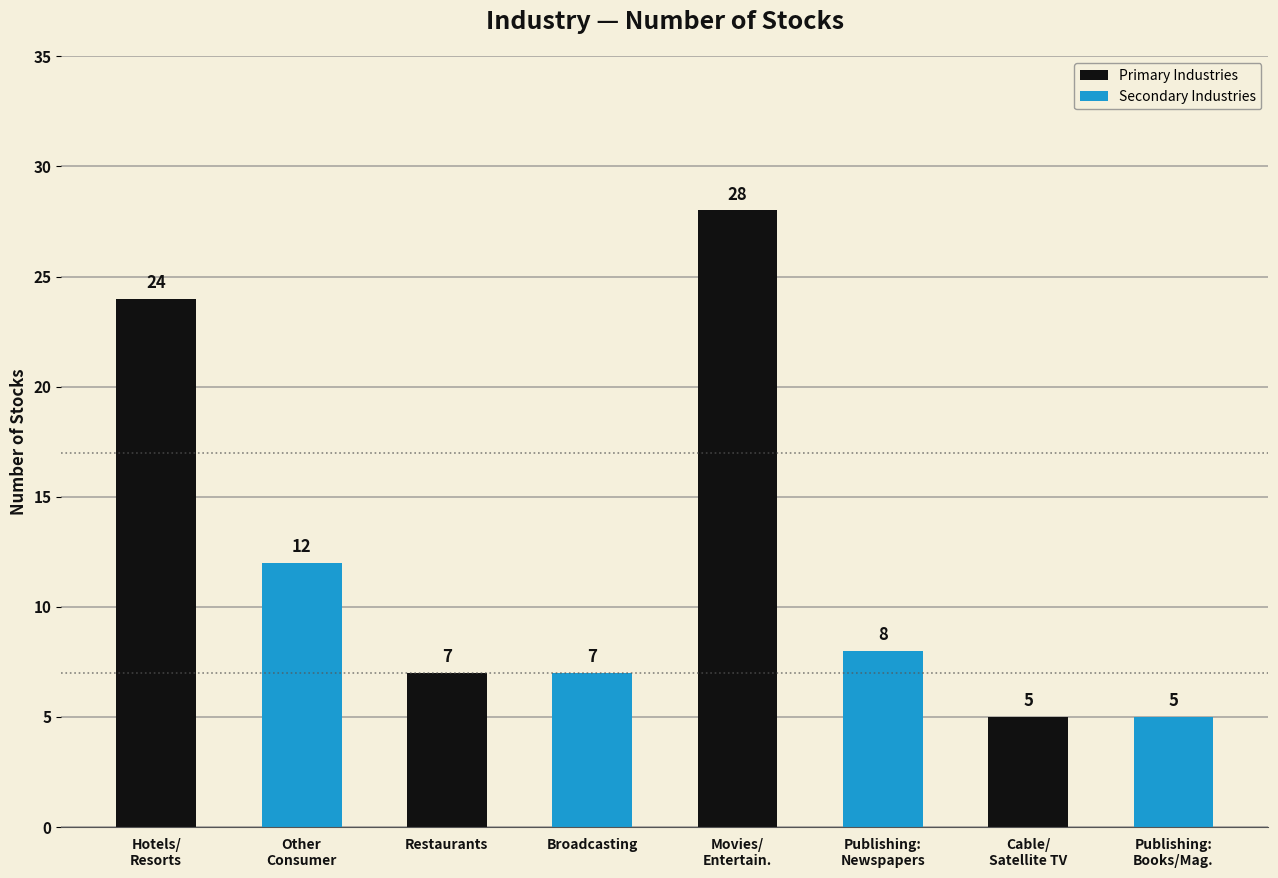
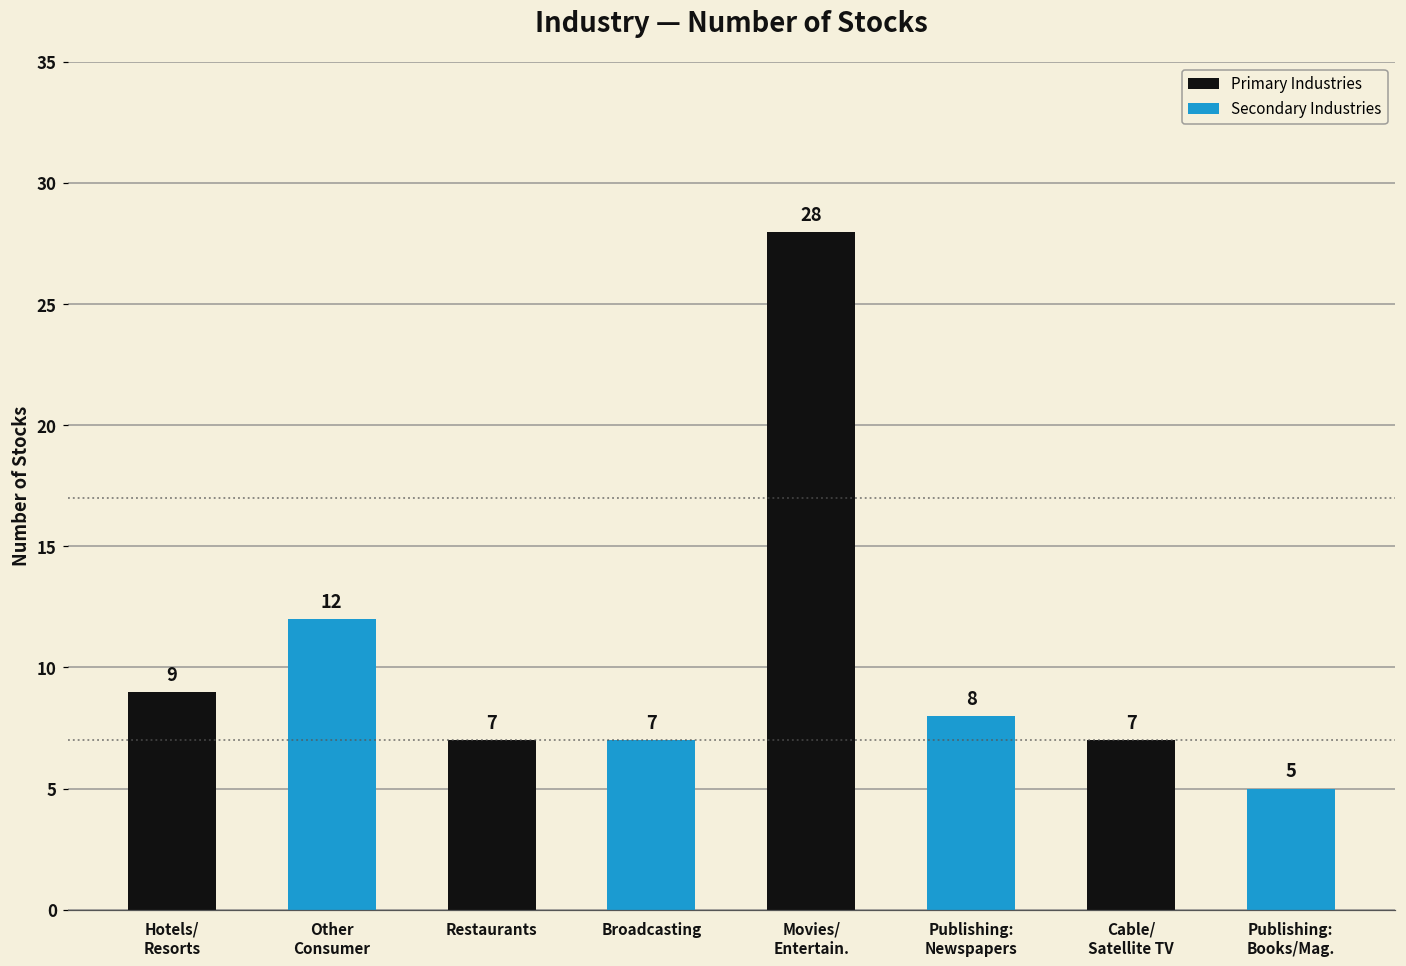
Primary Industries, Hotels/ Resorts: 24 -> 9
Primary Industries, Cable/ Satellite TV: 5 -> 7
